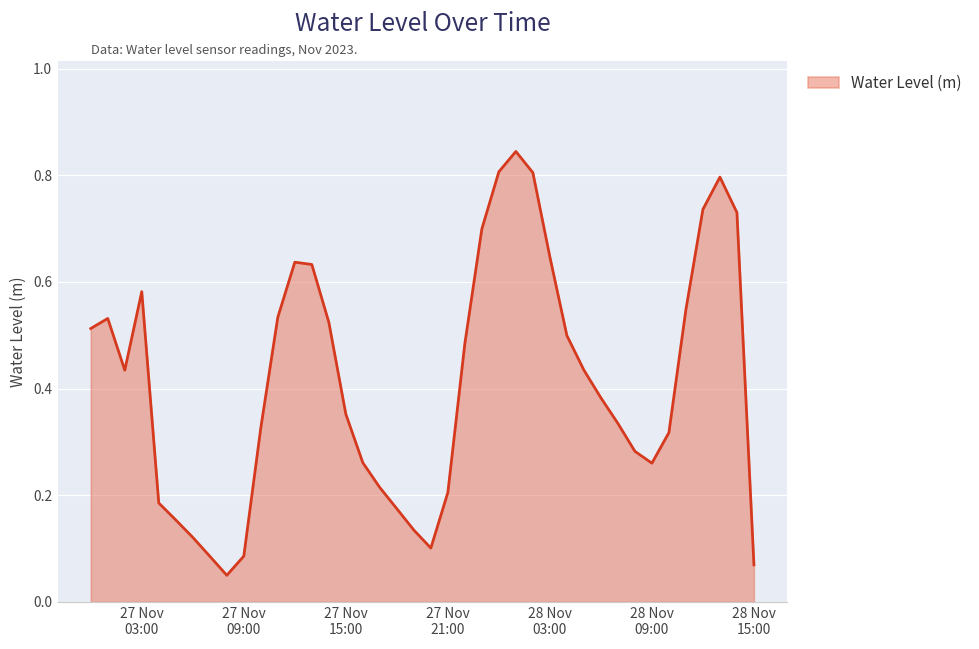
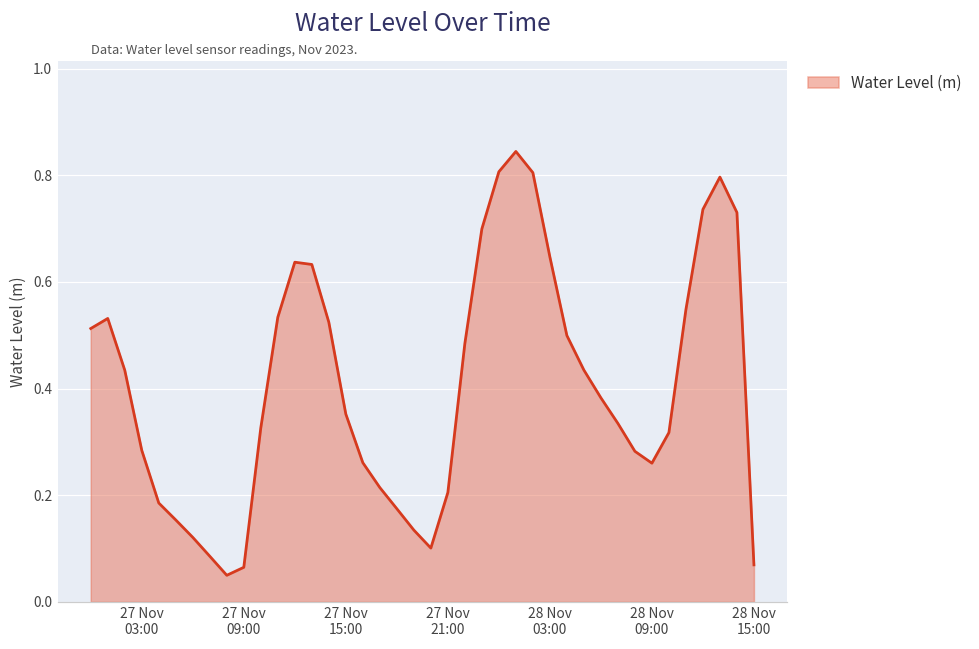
27 Nov 03:00: 0.58 -> 0.28
27 Nov 09:00: 0.09 -> 0.06
